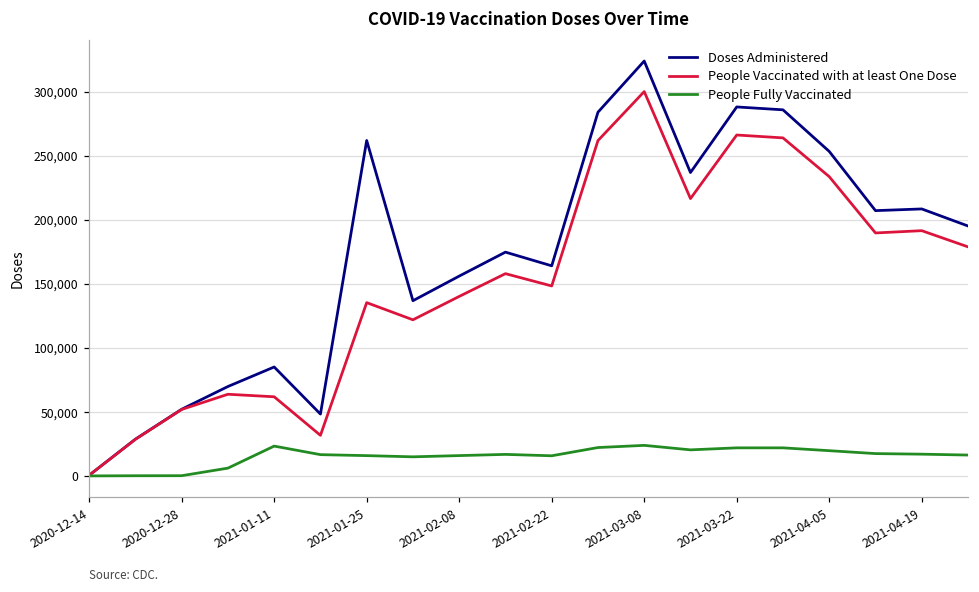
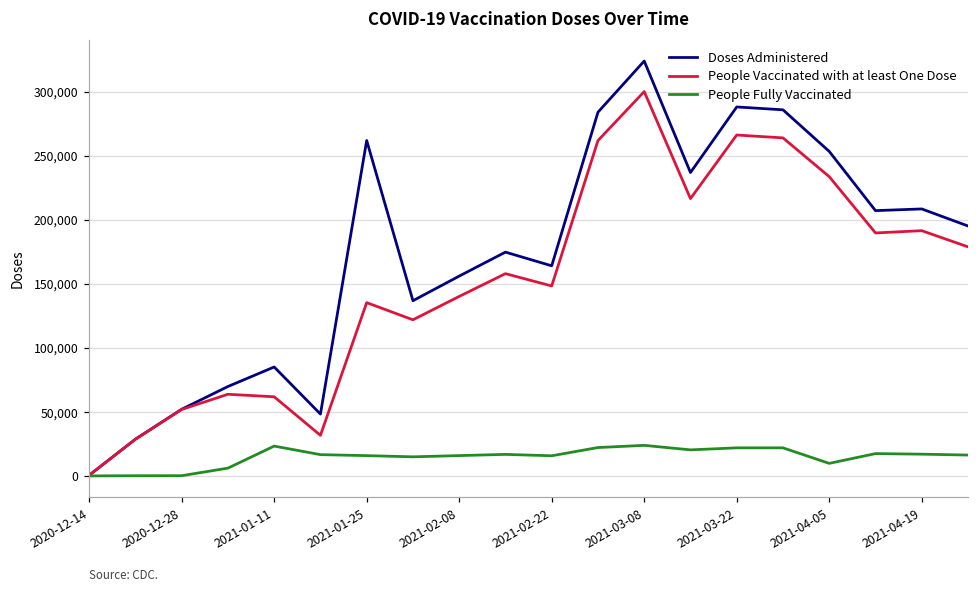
People Fully Vaccinated, 2021-04-05: 20,000 -> 10,000
